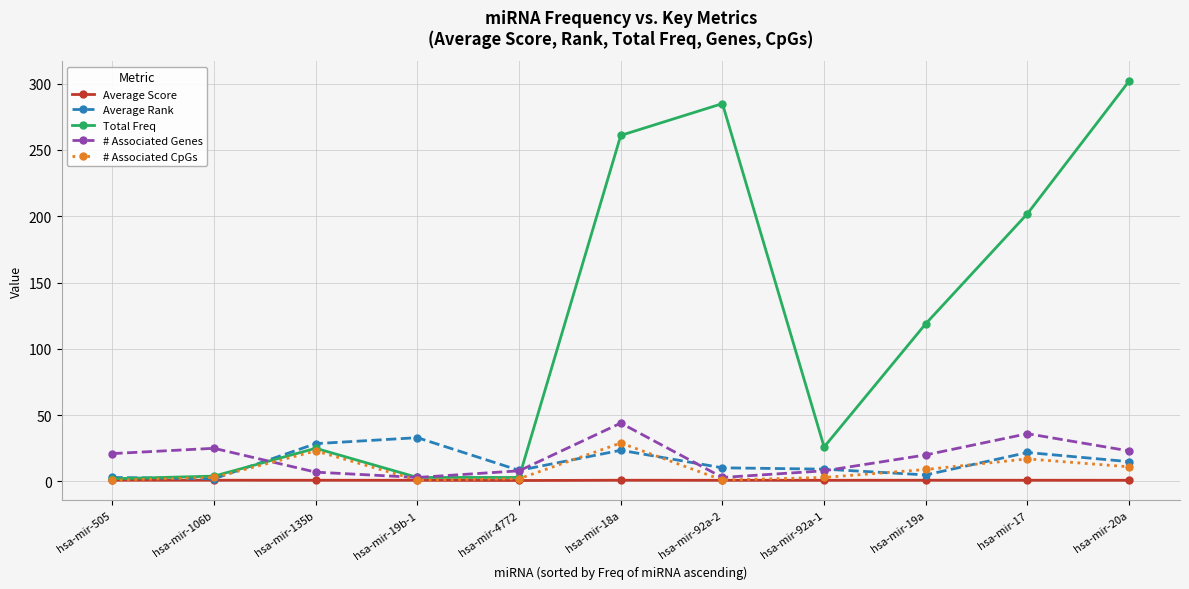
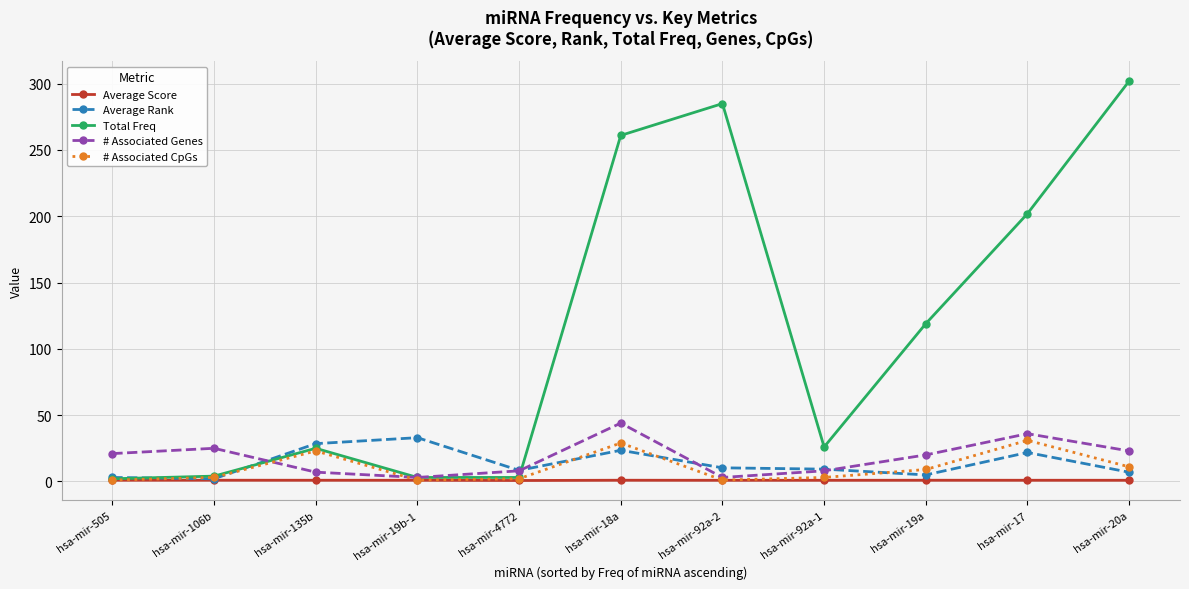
# Associated CpGs, hsa-mir-17: 17 -> 31
Average Rank, hsa-mir-20a: 15 -> 7
